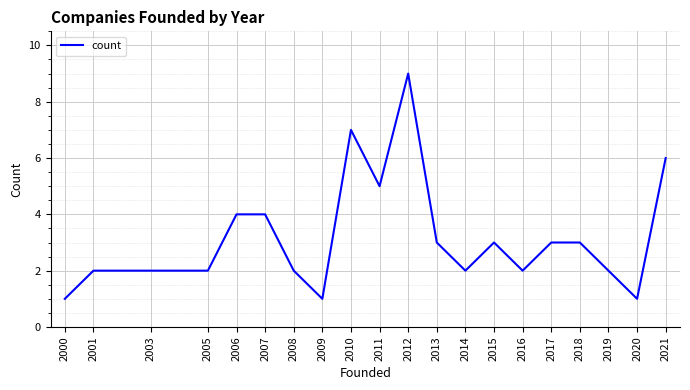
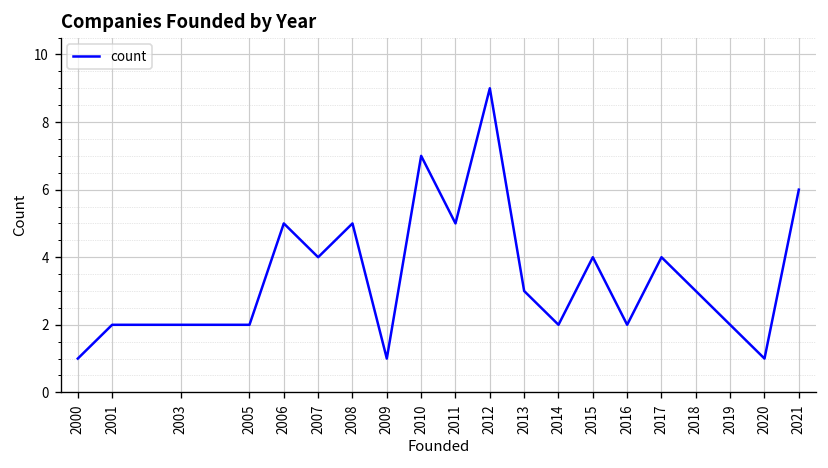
2006: 4 -> 5
2008: 2 -> 5
2015: 3 -> 4
2017: 3 -> 4
